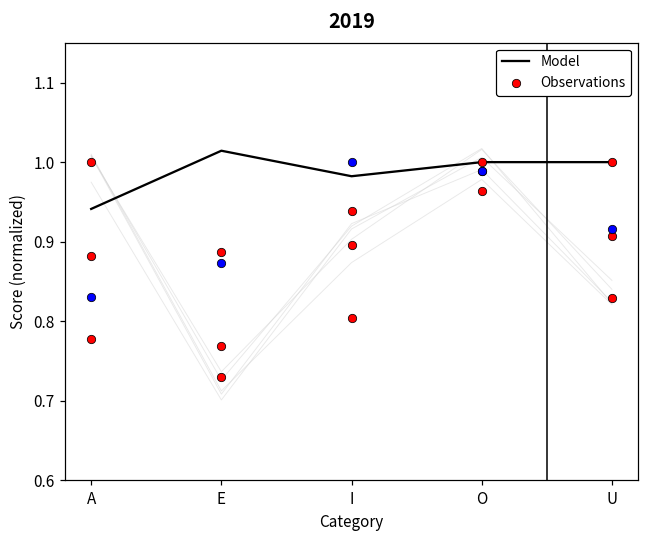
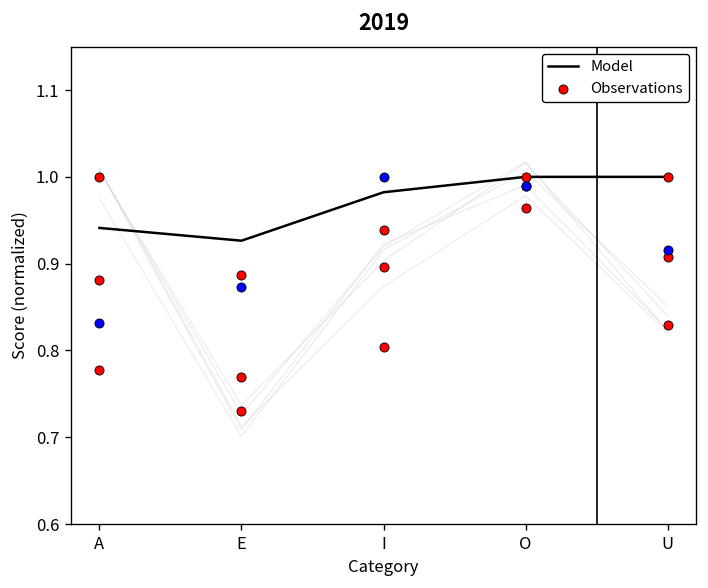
Model, E: 1.01 -> 0.93
